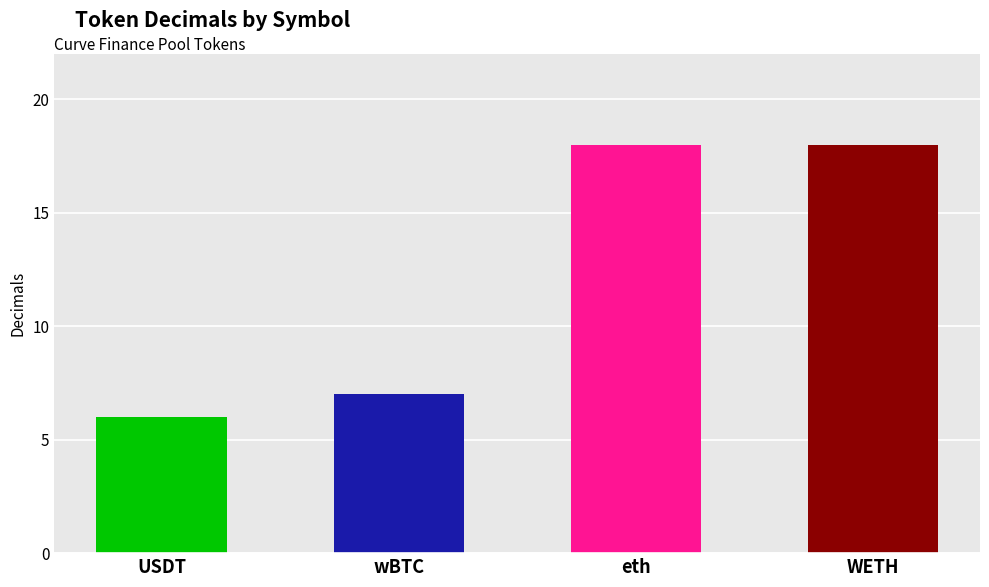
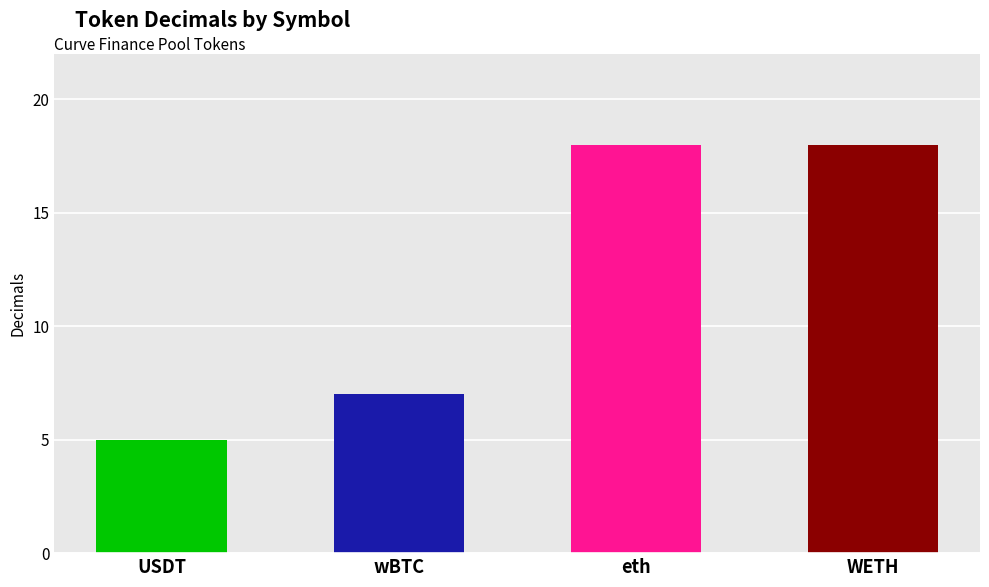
USDT: 6 -> 5
